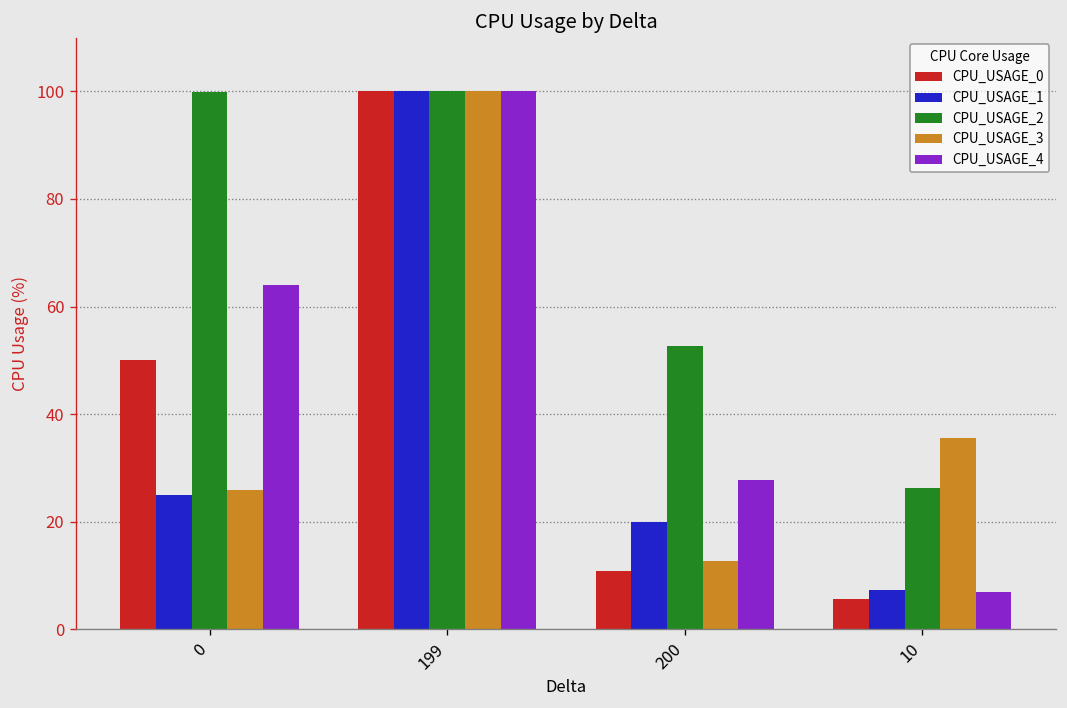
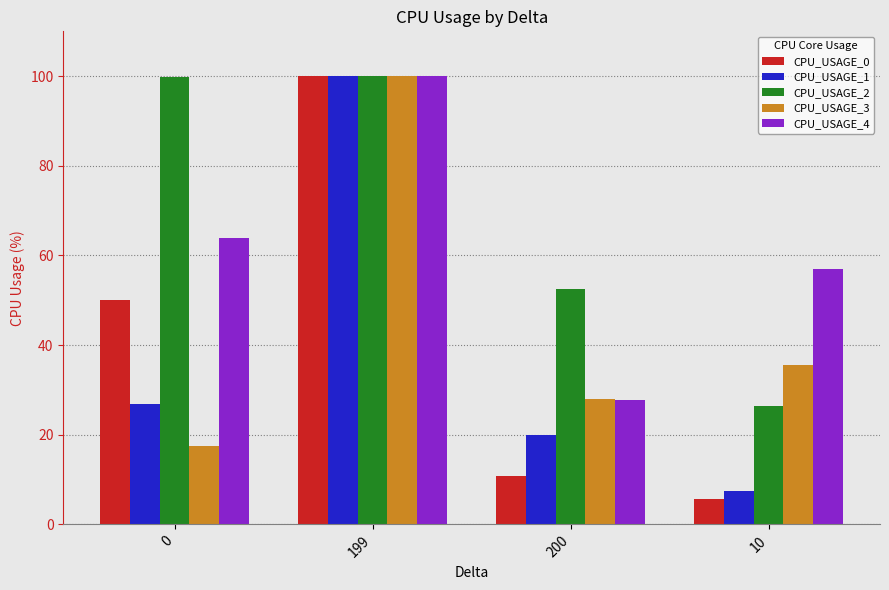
CPU_USAGE_1, 0: 25 -> 27
CPU_USAGE_3, 0: 26 -> 18
CPU_USAGE_3, 200: 13 -> 28
CPU_USAGE_4, 10: 7 -> 57
